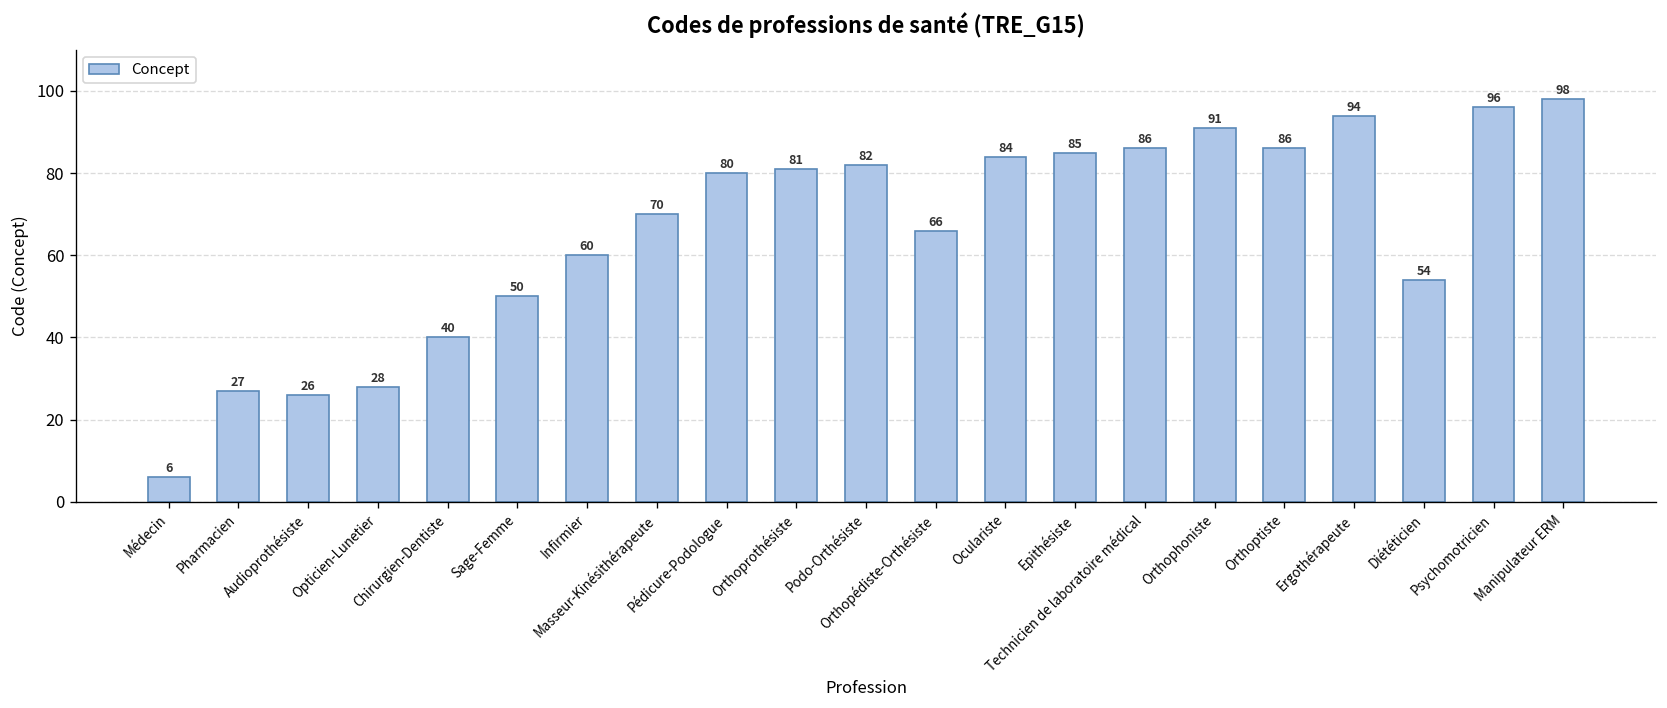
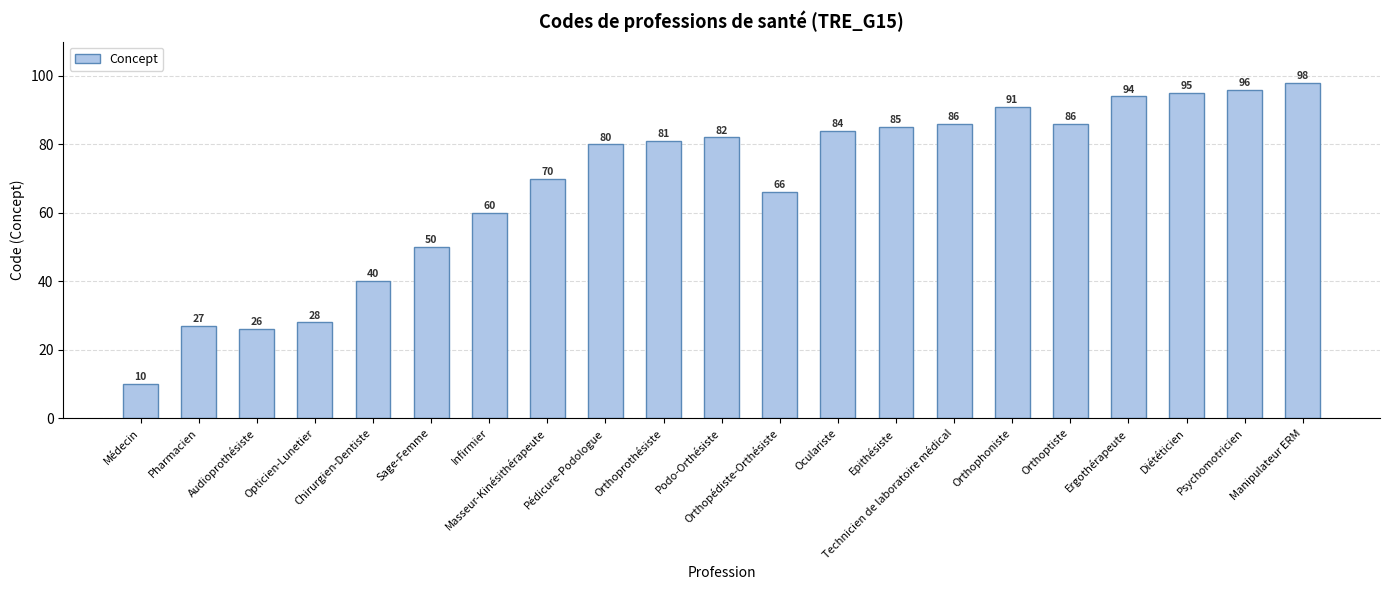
Médecin: 6 -> 10
Diététicien: 54 -> 95
